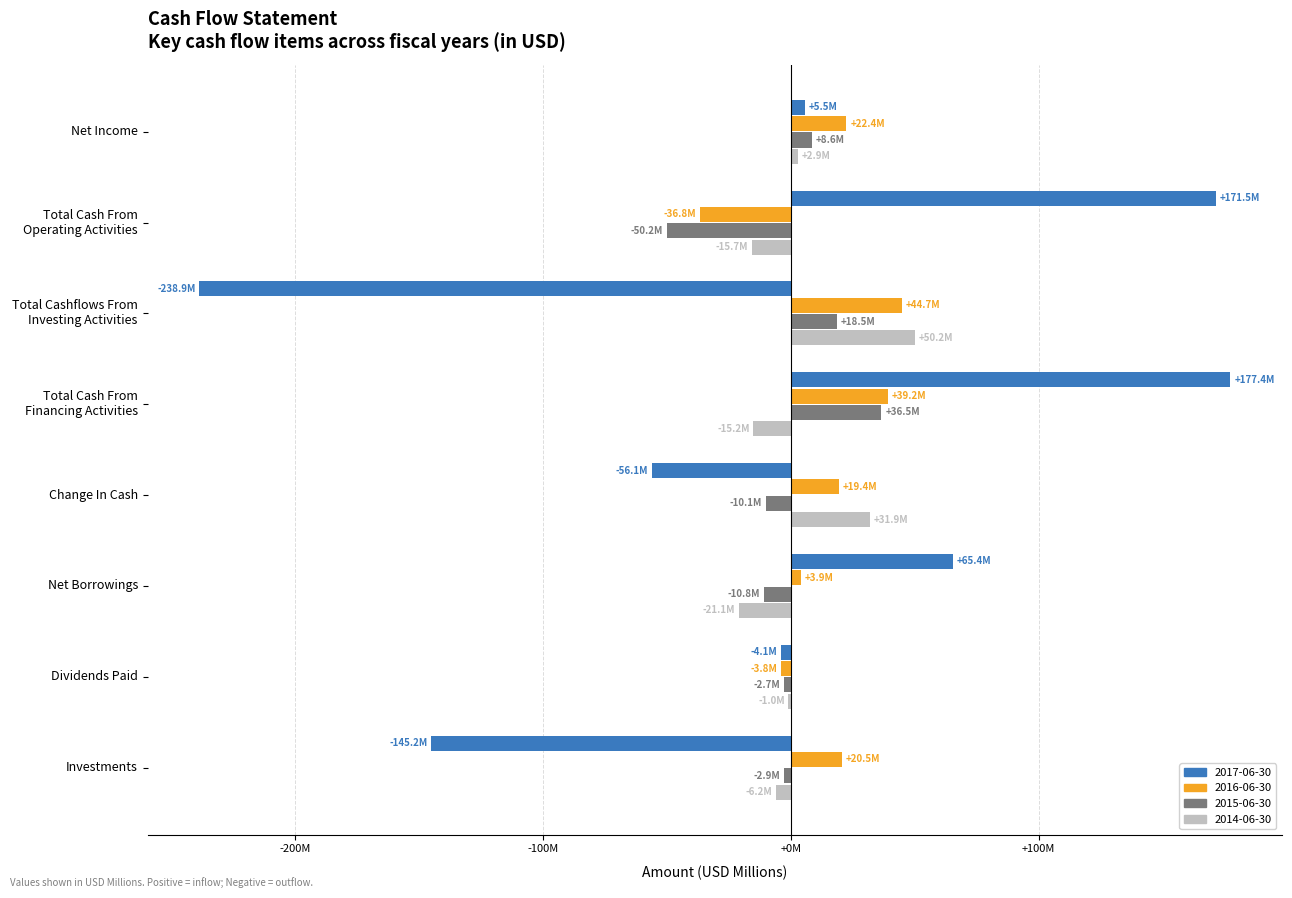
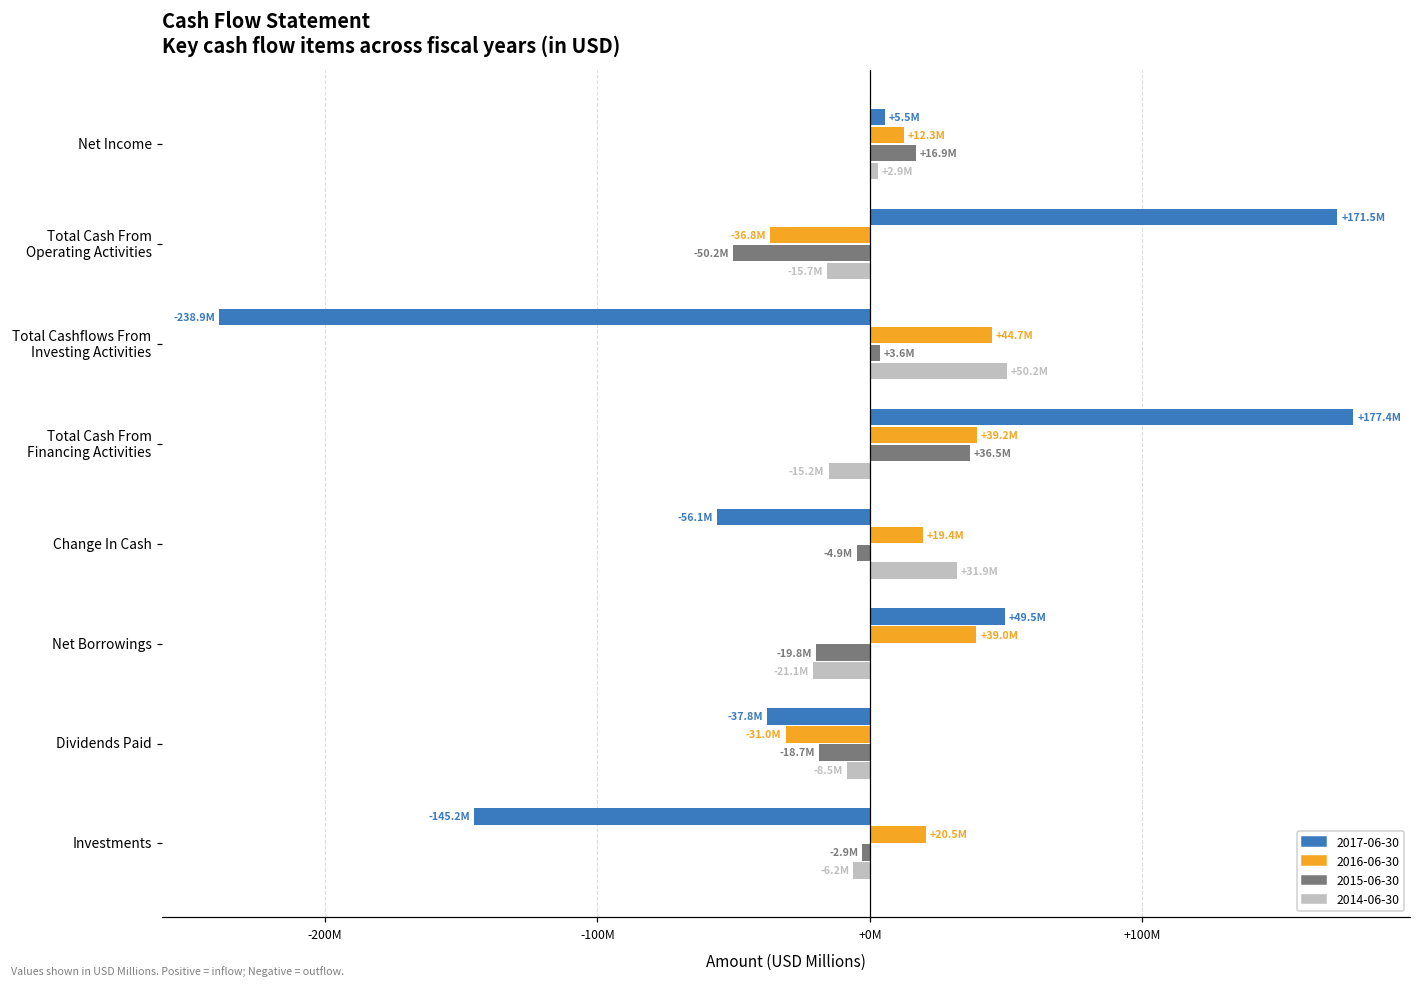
2016-06-30, Net Income: +22.4M -> +12.3M
2015-06-30, Net Income: +8.6M -> +16.9M
2015-06-30, Total Cashflows From Investing Activities: +18.5M -> +3.6M
2015-06-30, Change In Cash: -10.1M -> -4.9M
2017-06-30, Net Borrowings: +65.4M -> +49.5M
2016-06-30, Net Borrowings: +3.9M -> +39.0M
2015-06-30, Net Borrowings: -10.8M -> -19.8M
2017-06-30, Dividends Paid: -4.1M -> -37.8M
2016-06-30, Dividends Paid: -3.8M -> -31.0M
2015-06-30, Dividends Paid: -2.7M -> -18.7M
2014-06-30, Dividends Paid: -1.0M -> -8.5M
